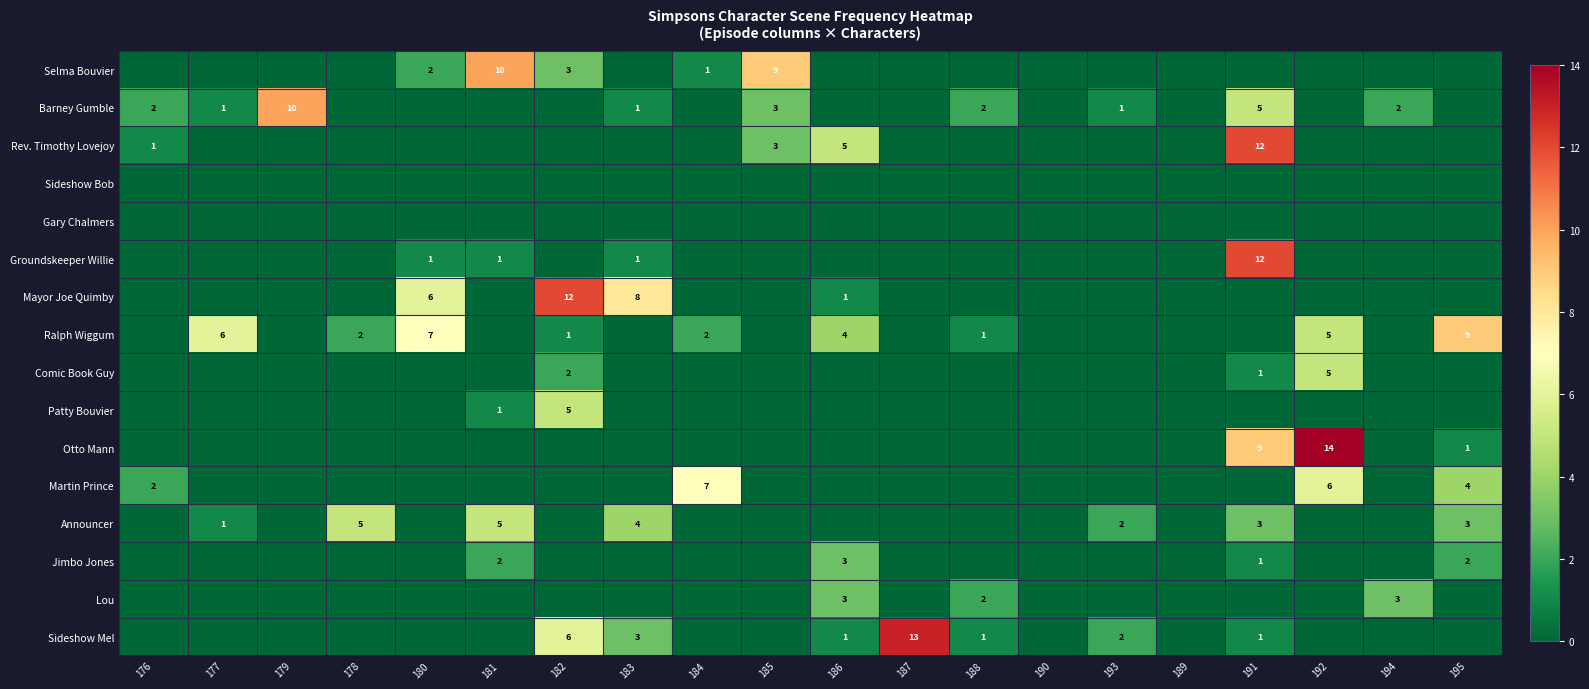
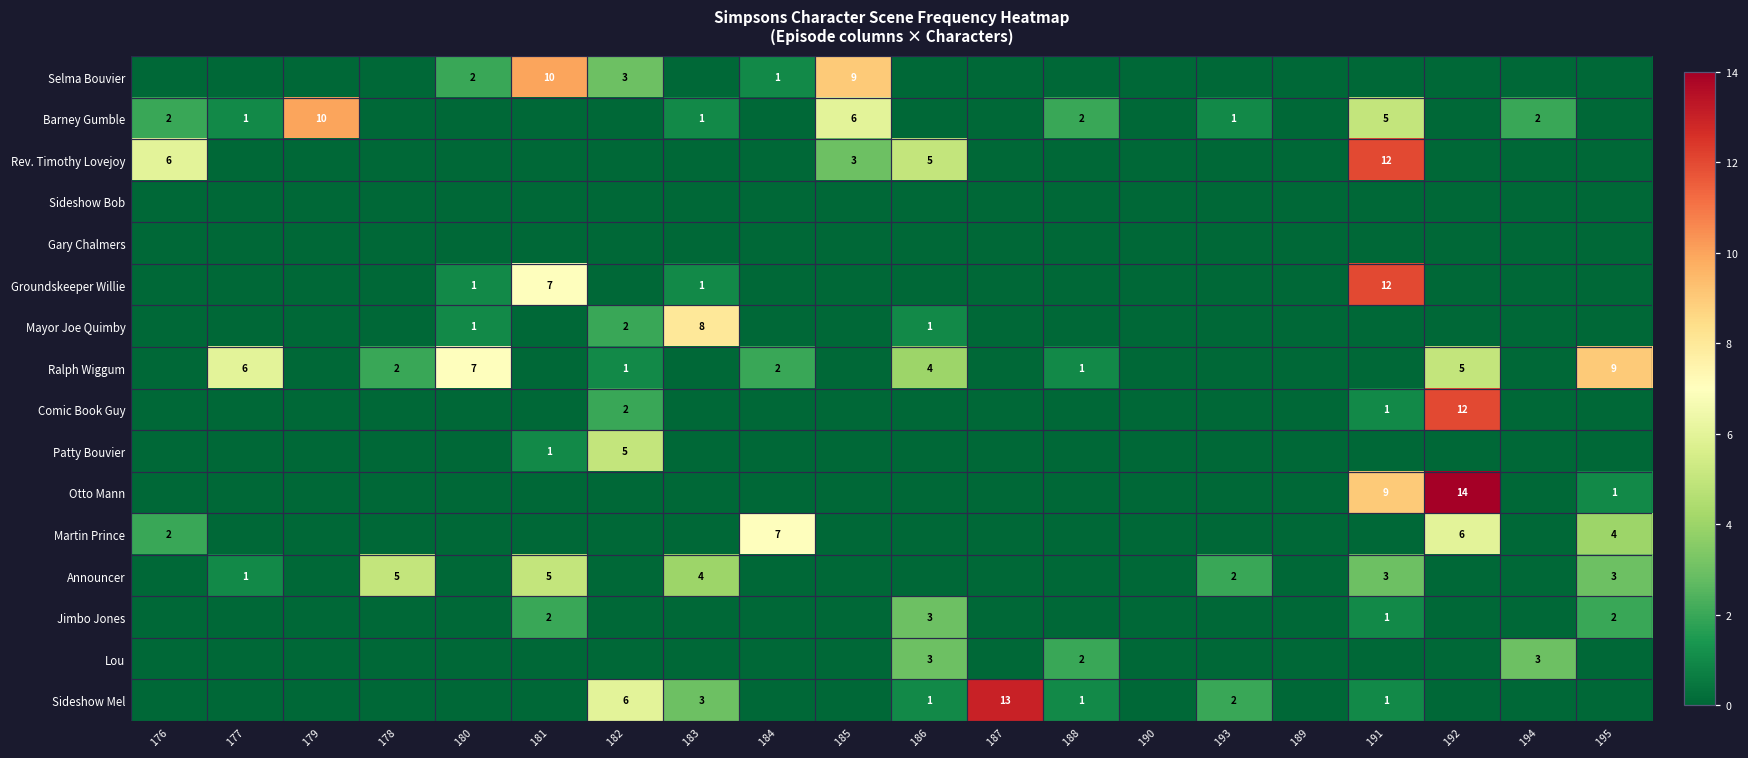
Barney Gumble, 185: 3 -> 6
Rev. Timothy Lovejoy, 176: 1 -> 6
Groundskeeper Willie, 181: 1 -> 7
Mayor Joe Quimby, 180: 6 -> 1
Mayor Joe Quimby, 182: 12 -> 2
Comic Book Guy, 192: 5 -> 12
